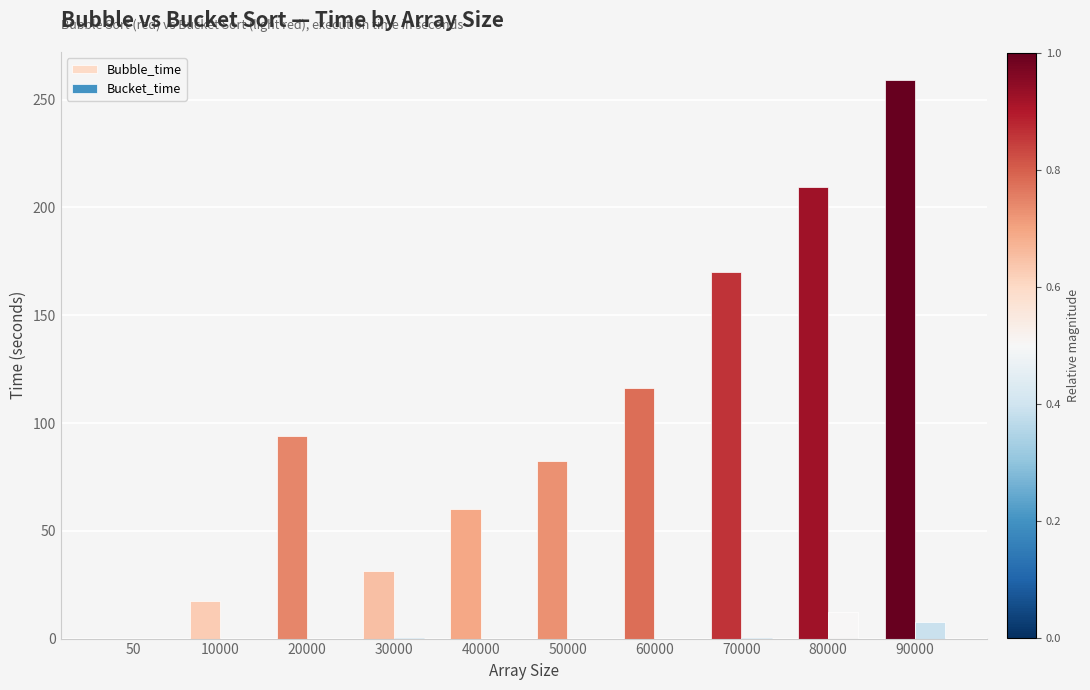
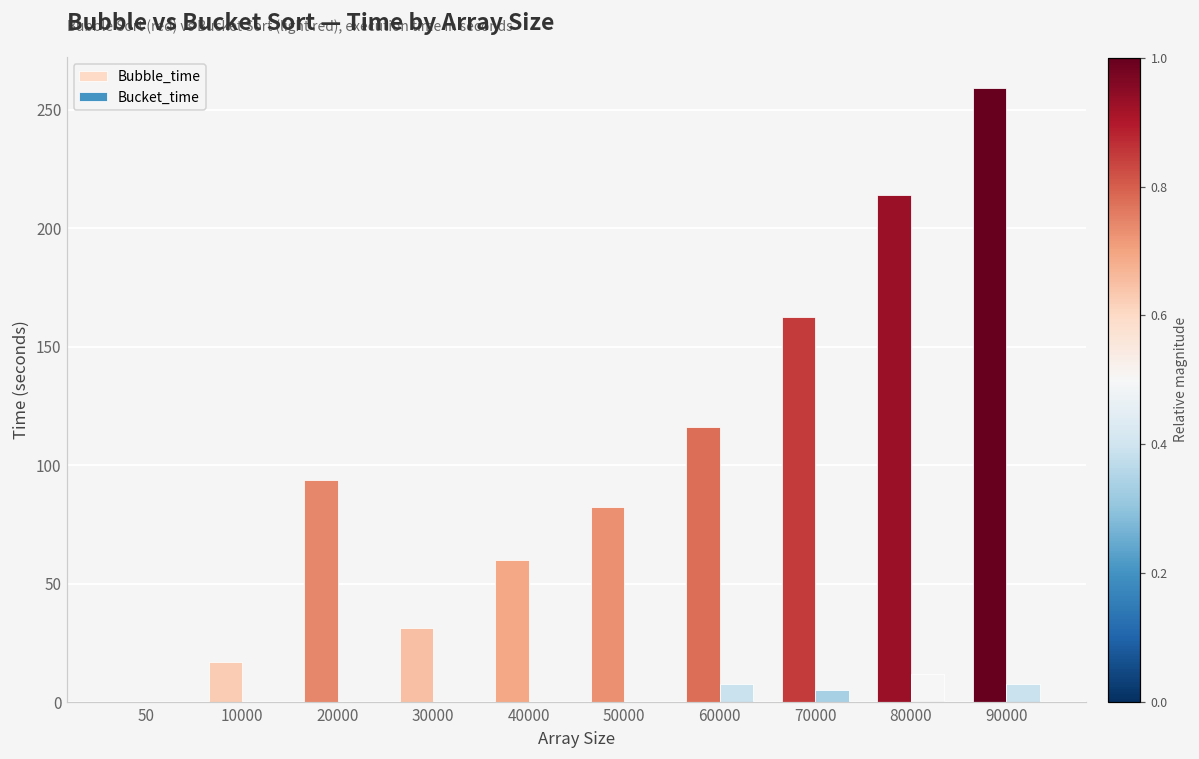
Bucket_time, 60000: 0 -> 8
Bubble_time, 70000: 170 -> 163
Bucket_time, 70000: 0 -> 5
Bubble_time, 80000: 209 -> 214
